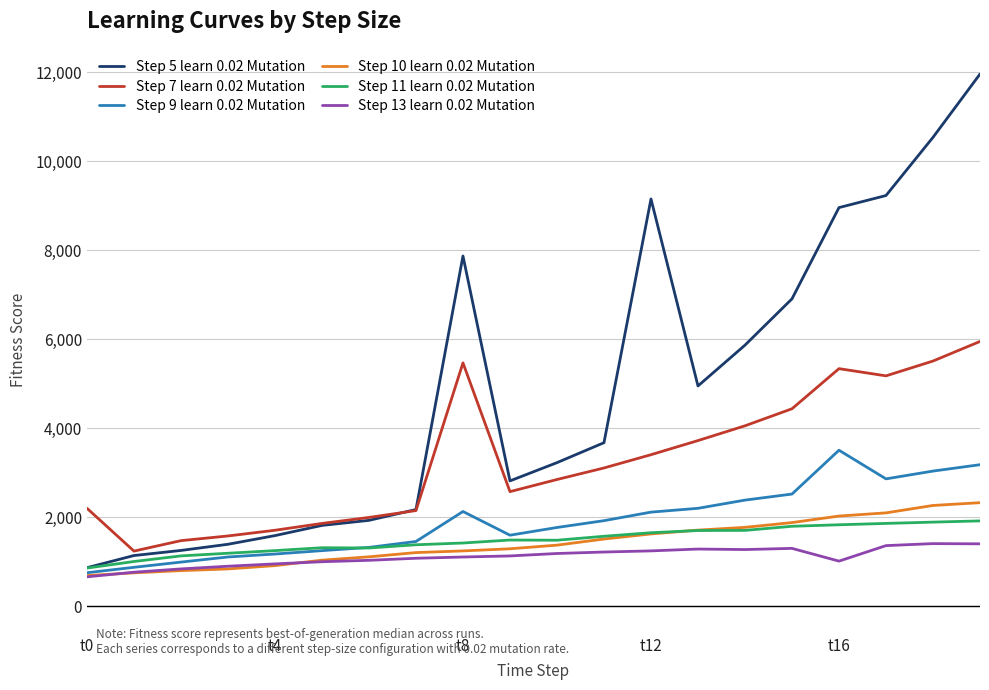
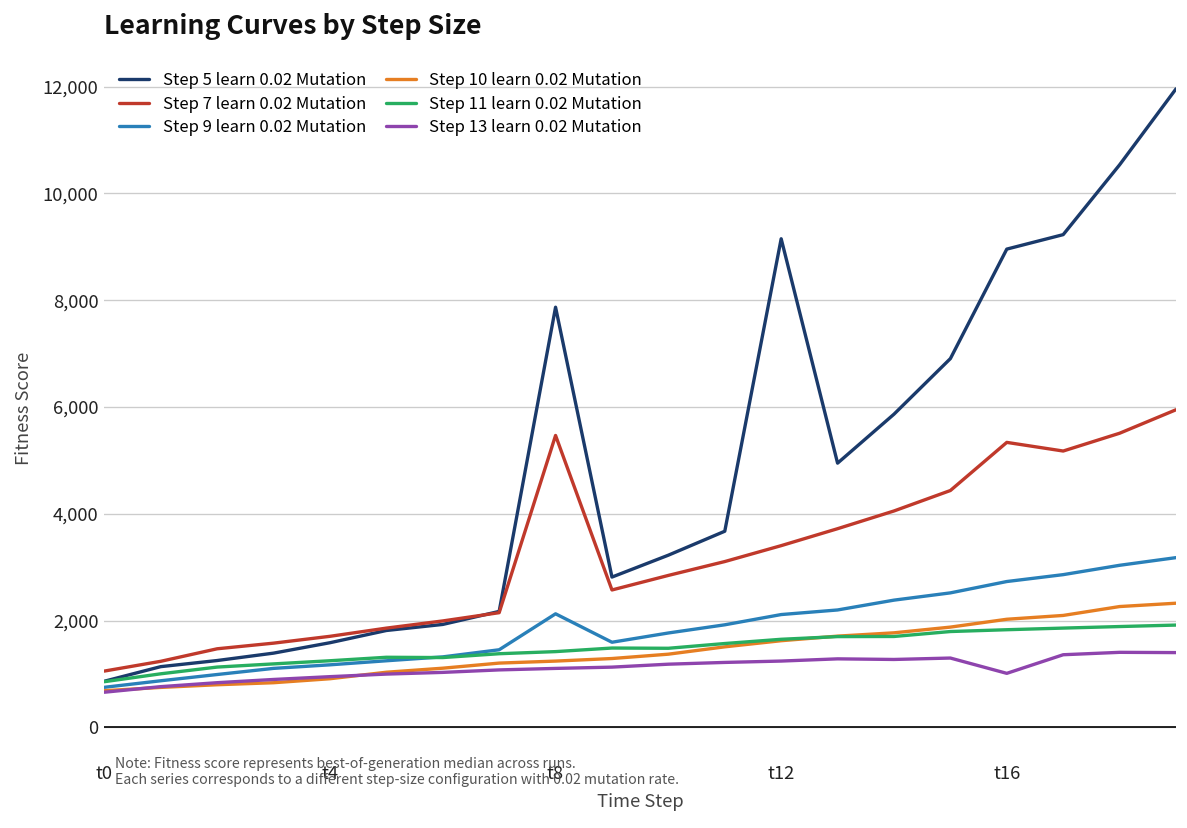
Step 7 learn 0.02 Mutation, t0: 2,200 -> 1,100
Step 9 learn 0.02 Mutation, t16: 3,500 -> 2,700
